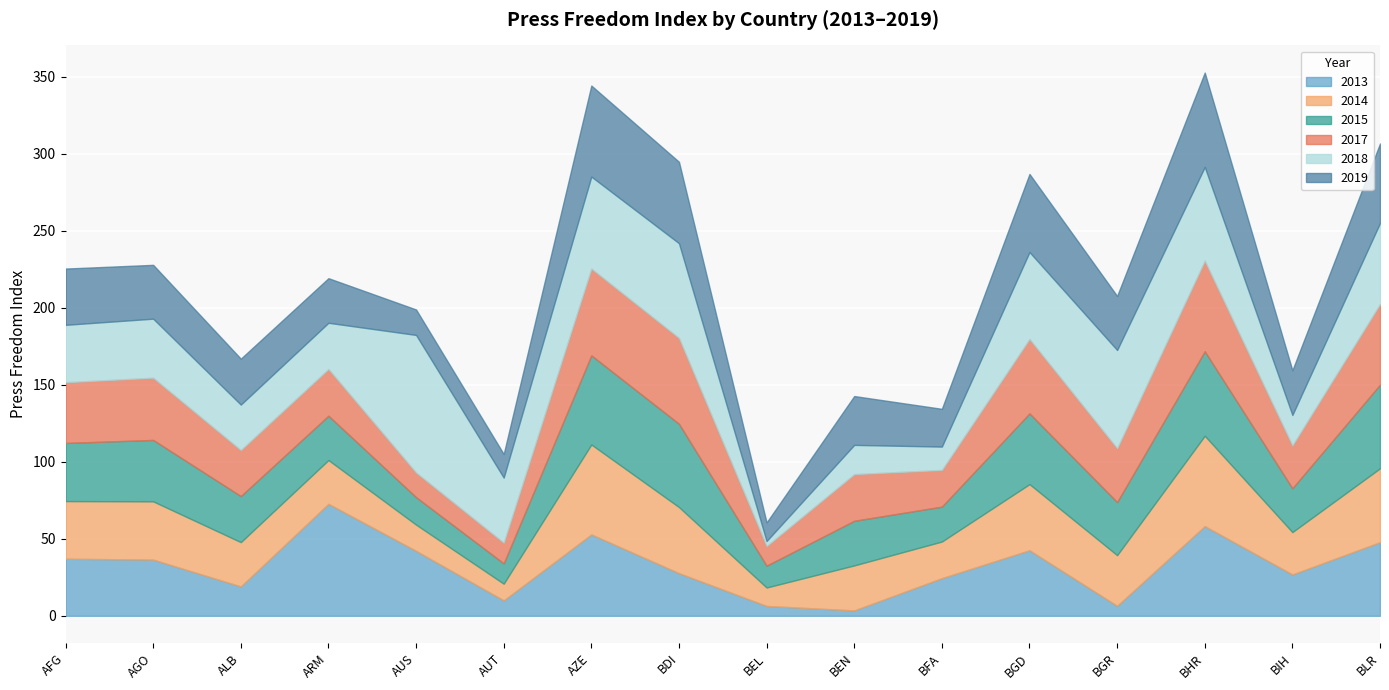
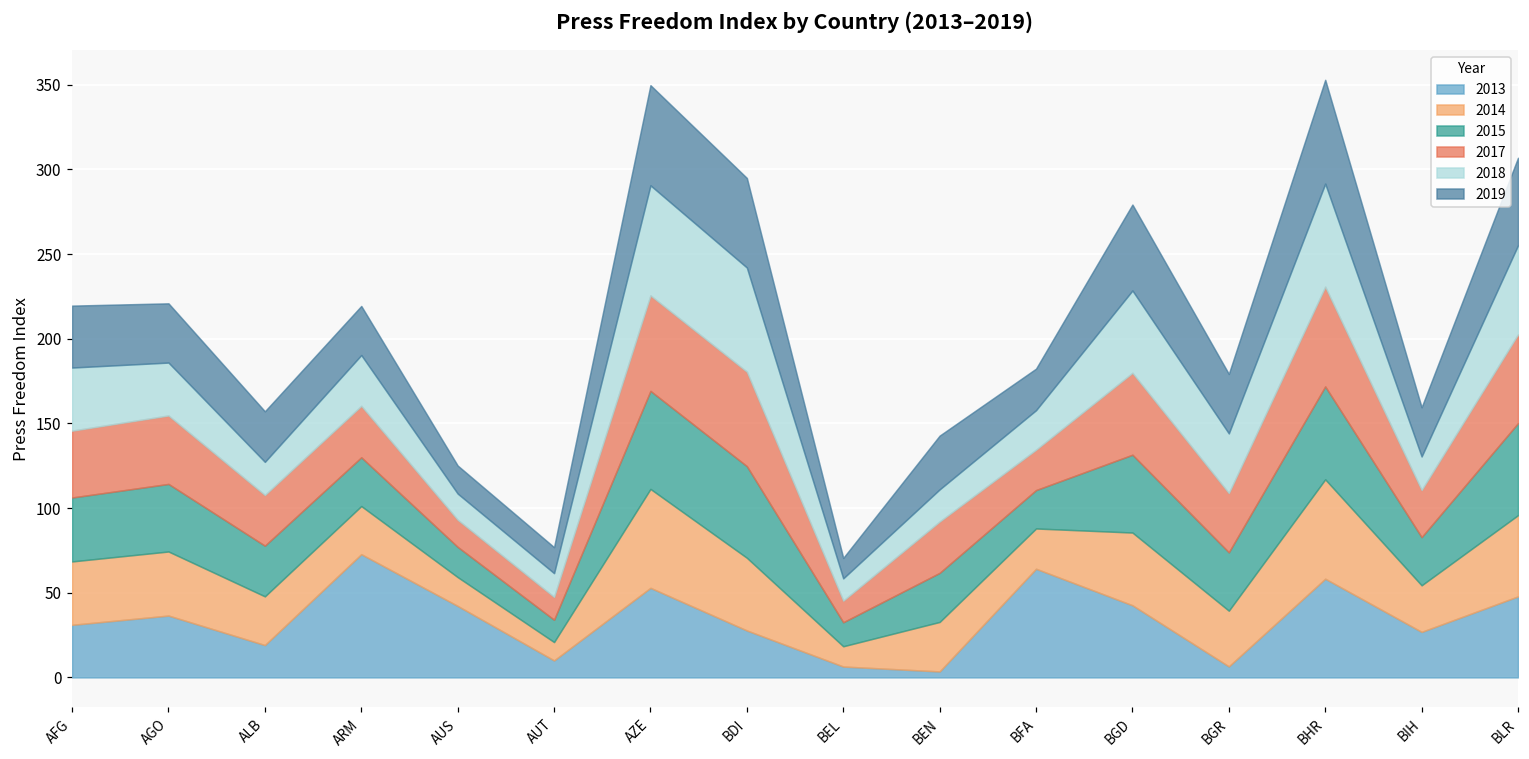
2013, AFG: 37 -> 31
2018, AGO: 38 -> 31
2018, ALB: 29 -> 20
2018, AUS: 89 -> 15
2018, AUT: 42 -> 14
2018, AZE: 60 -> 65
2018, BEL: 3 -> 13
2013, BFA: 24 -> 64
2018, BFA: 15 -> 23
2018, BGD: 56 -> 49
2018, BGR: 64 -> 35
